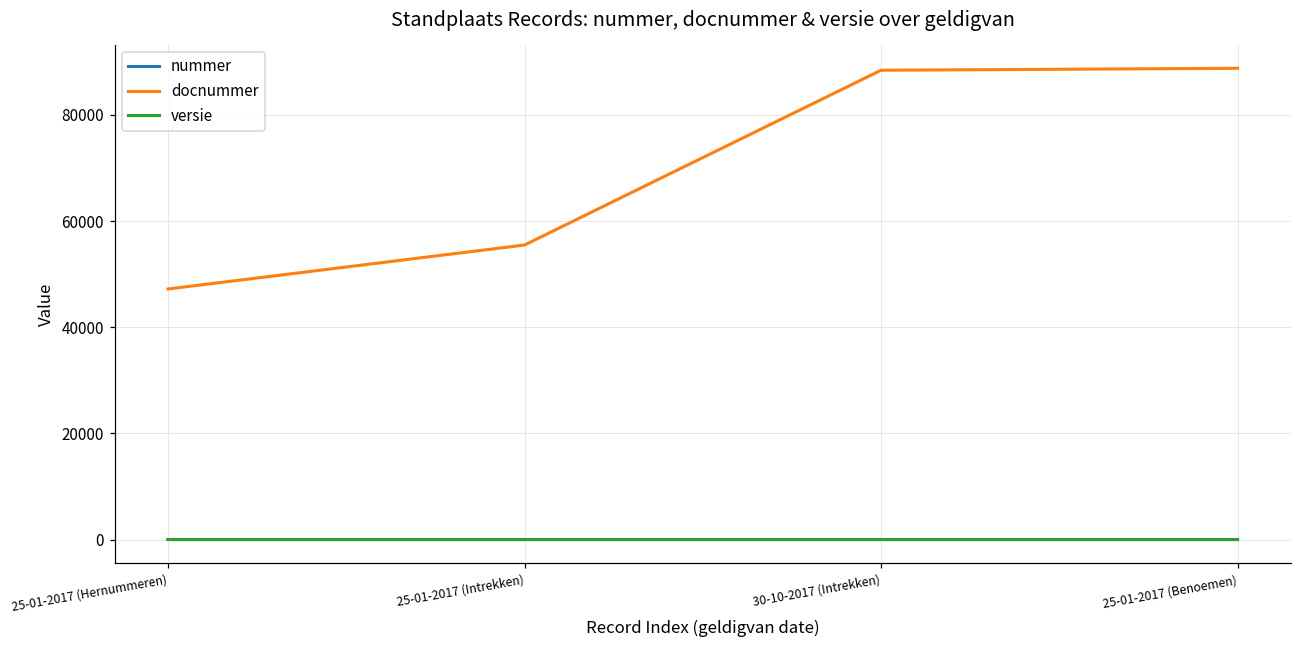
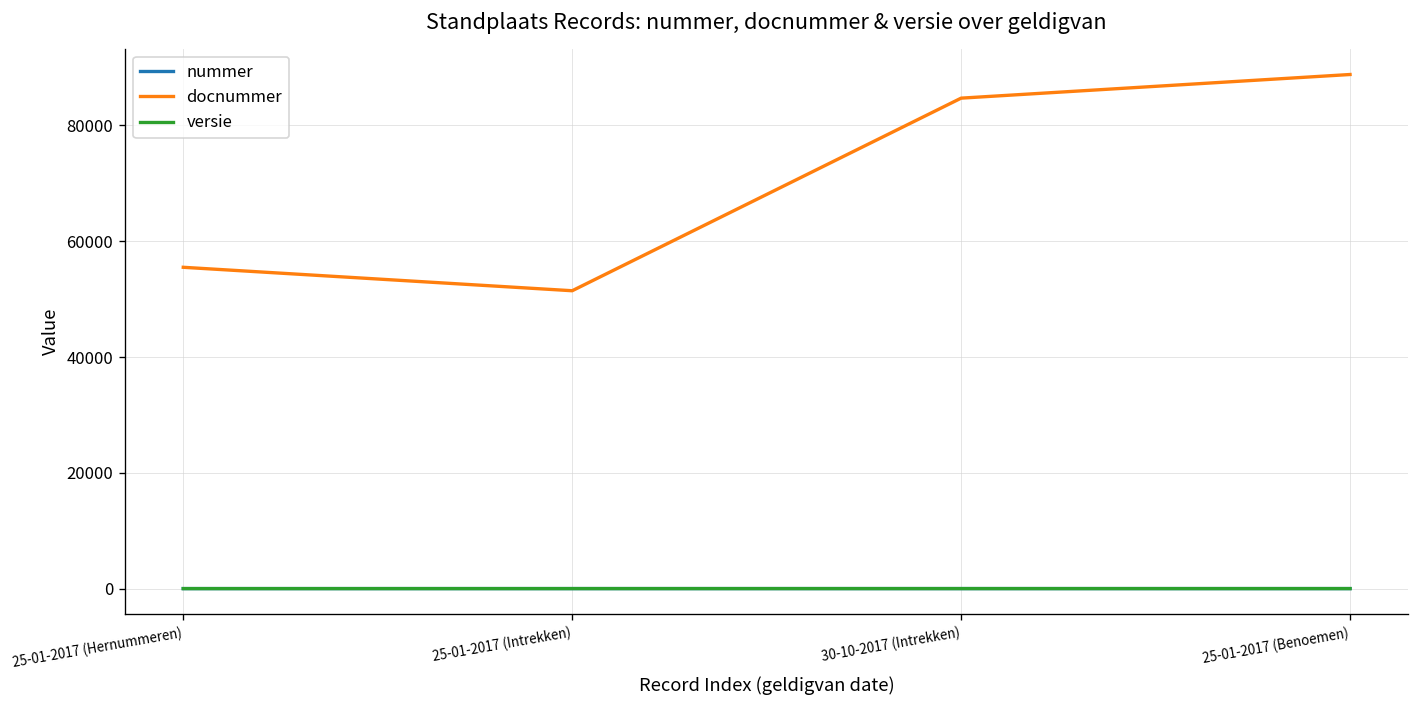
docnummer, 25-01-2017 (Hernummeren): 47000 -> 56000
docnummer, 25-01-2017 (Intrekken): 56000 -> 51000
docnummer, 30-10-2017 (Intrekken): 88000 -> 85000
